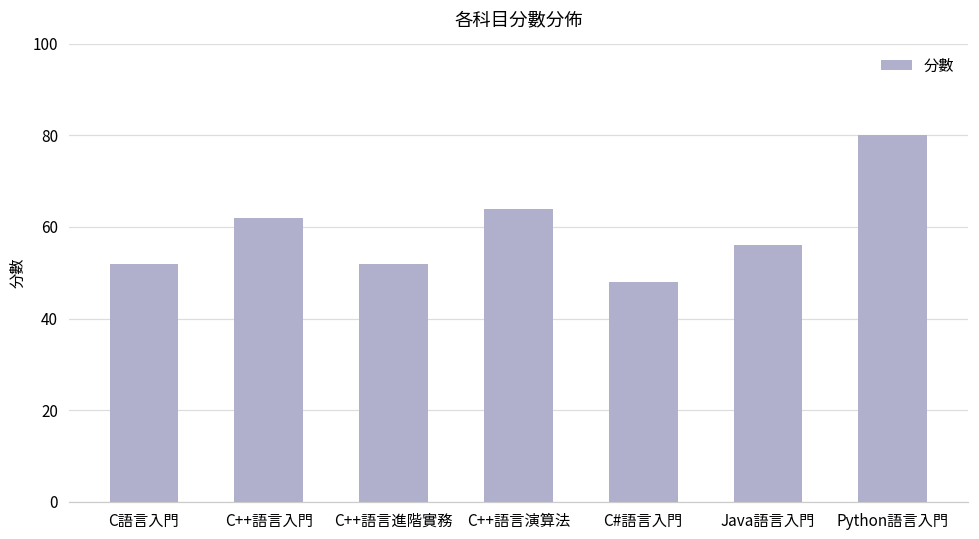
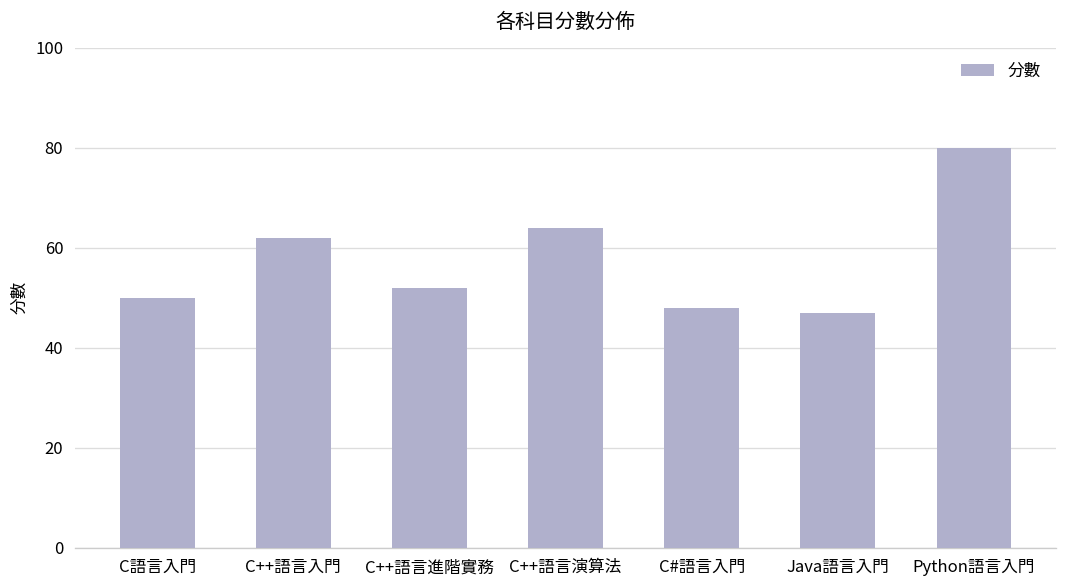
C語言入門: 52 -> 50
Java語言入門: 56 -> 47
